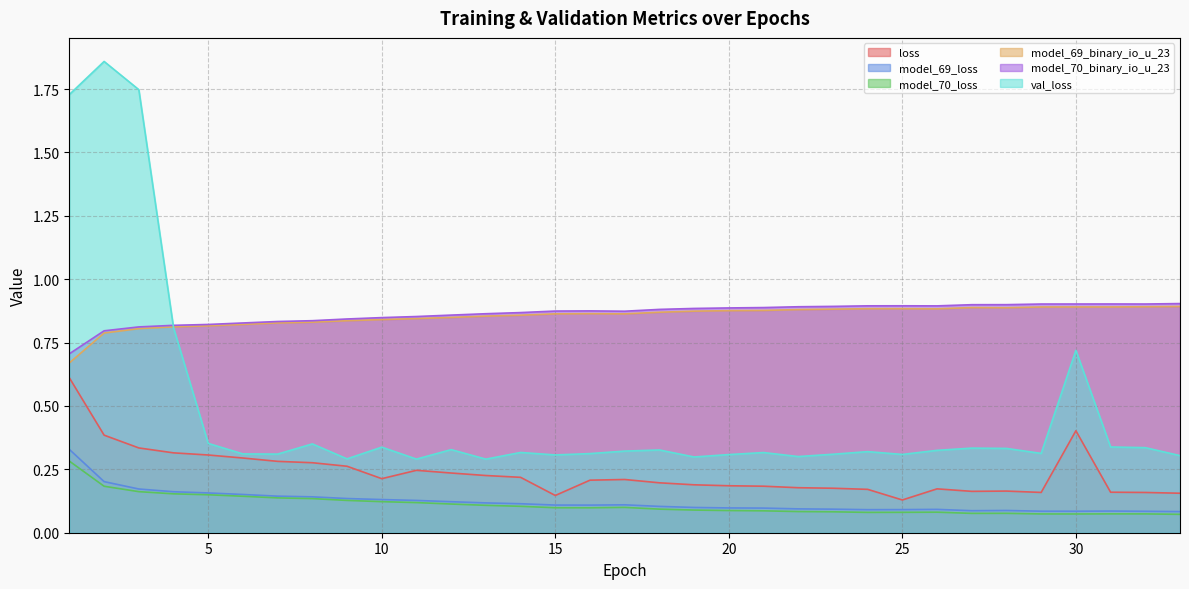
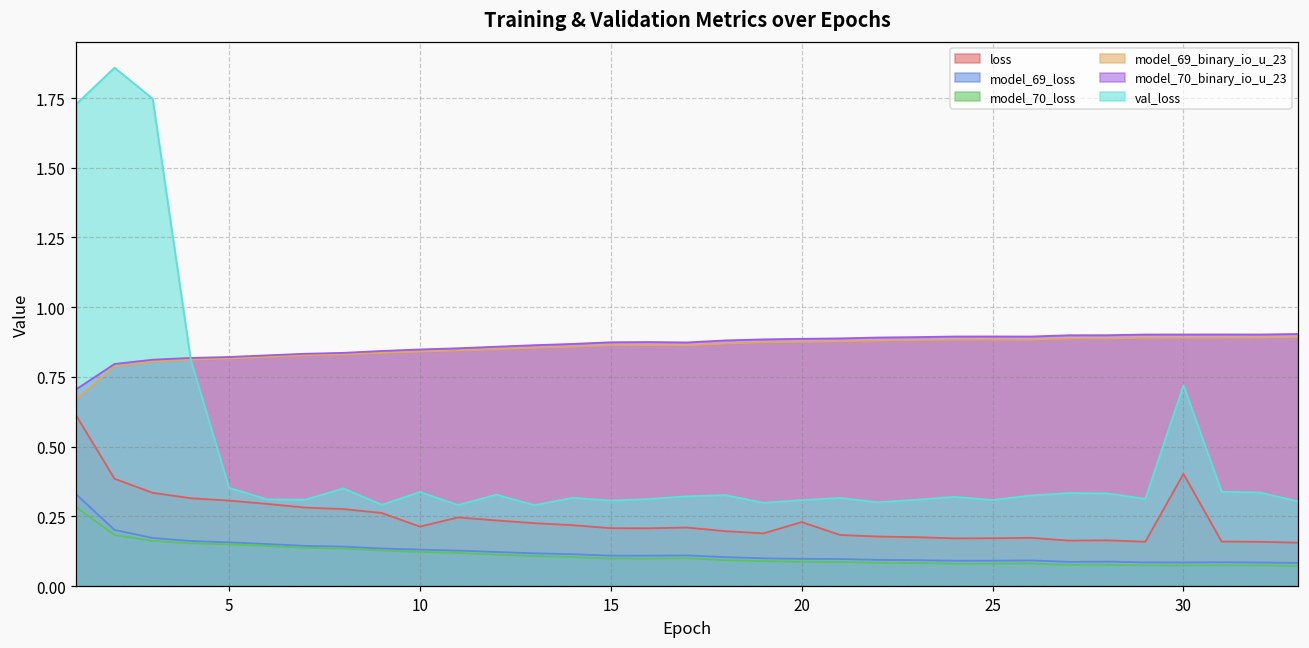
loss, 15: 0.15 -> 0.21
loss, 20: 0.19 -> 0.23
loss, 25: 0.13 -> 0.17
